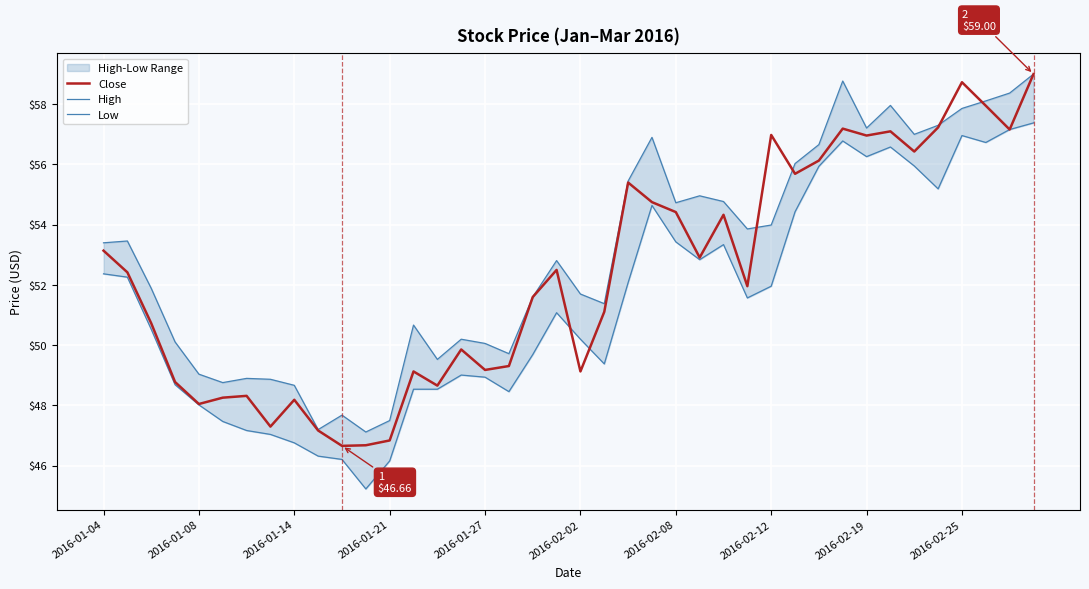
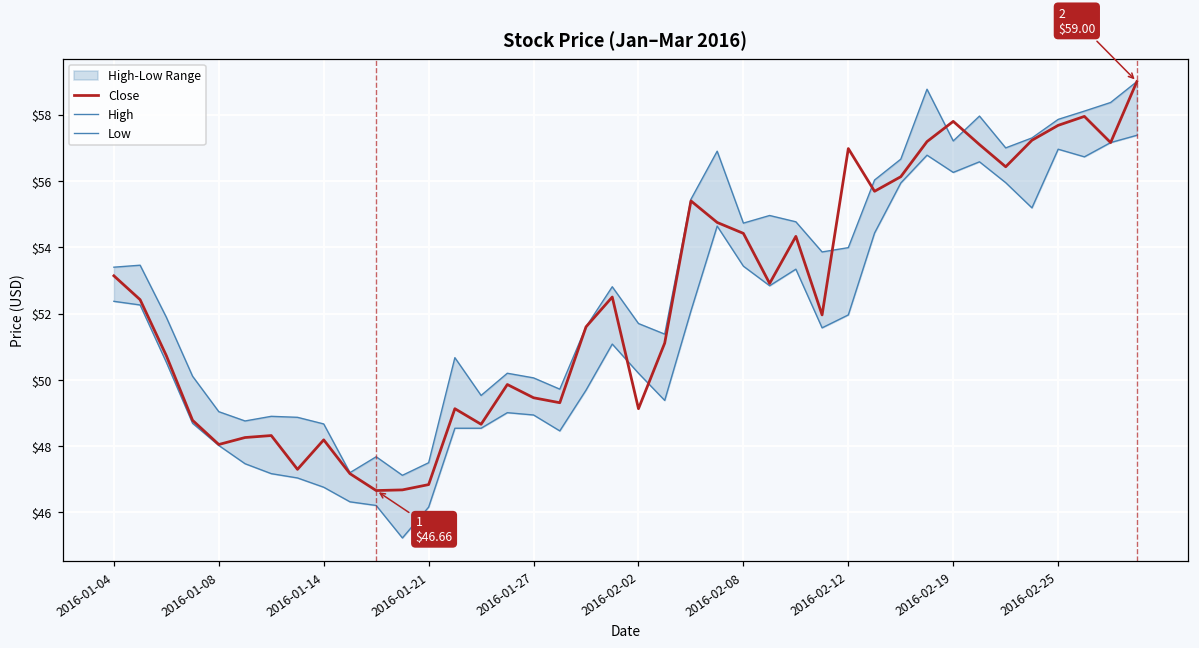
Close, 2016-01-27: $49.2 -> $49.5
Close, 2016-02-19: $57.0 -> $57.8
Close, 2016-02-25: $58.7 -> $57.7
